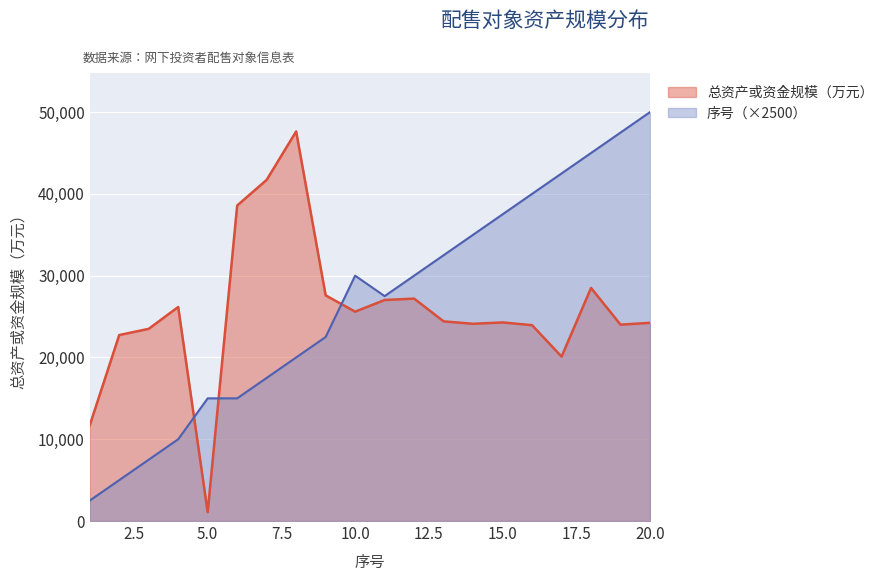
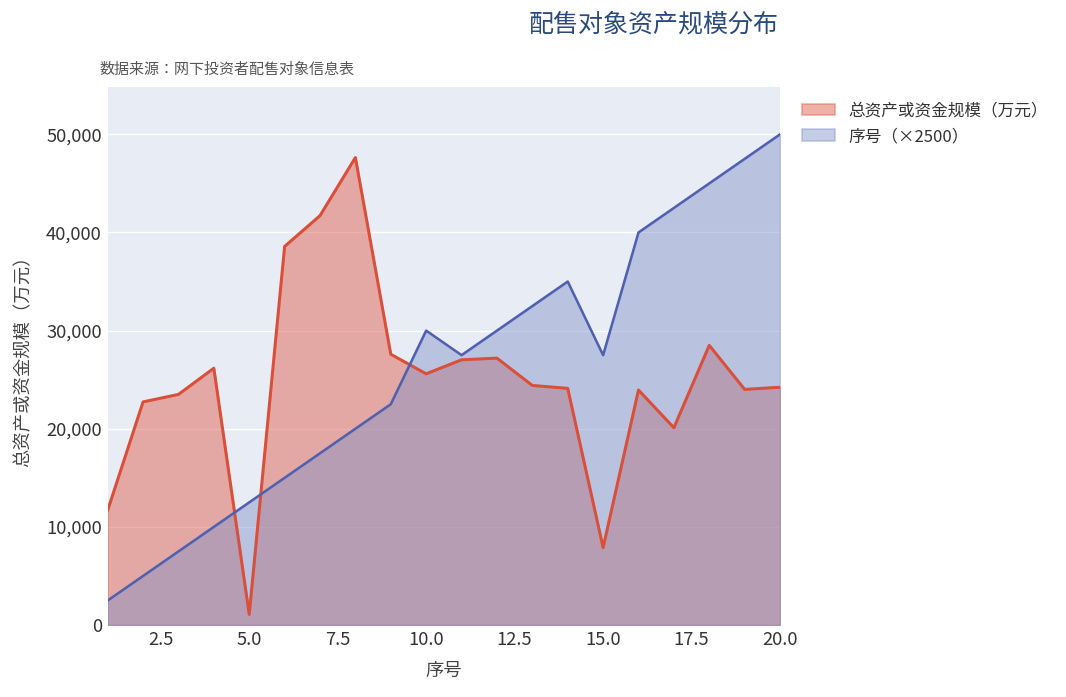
序号（×2500）, 5.0: 15,000 -> 13,000
总资产或资金规模（万元）, 15.0: 24,000 -> 8,000
序号（×2500）, 15.0: 38,000 -> 28,000
